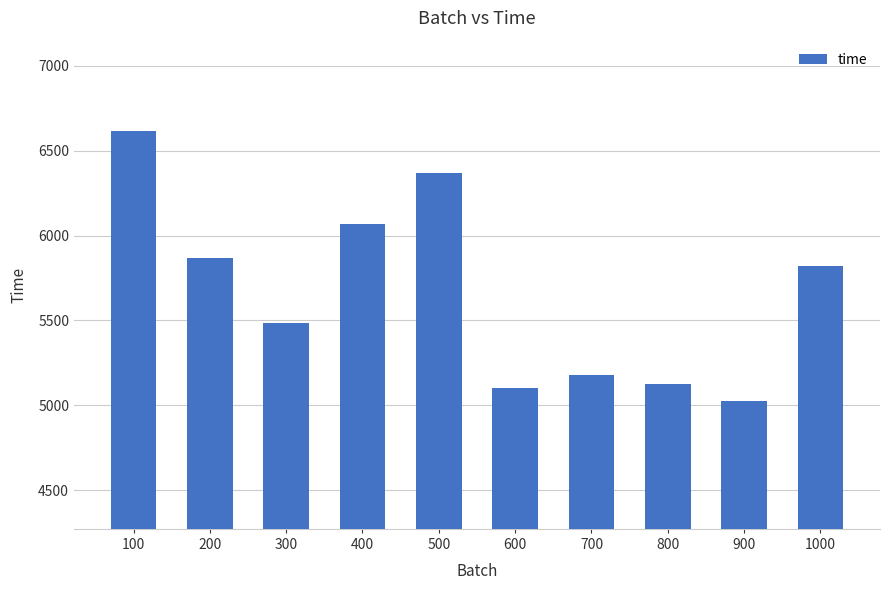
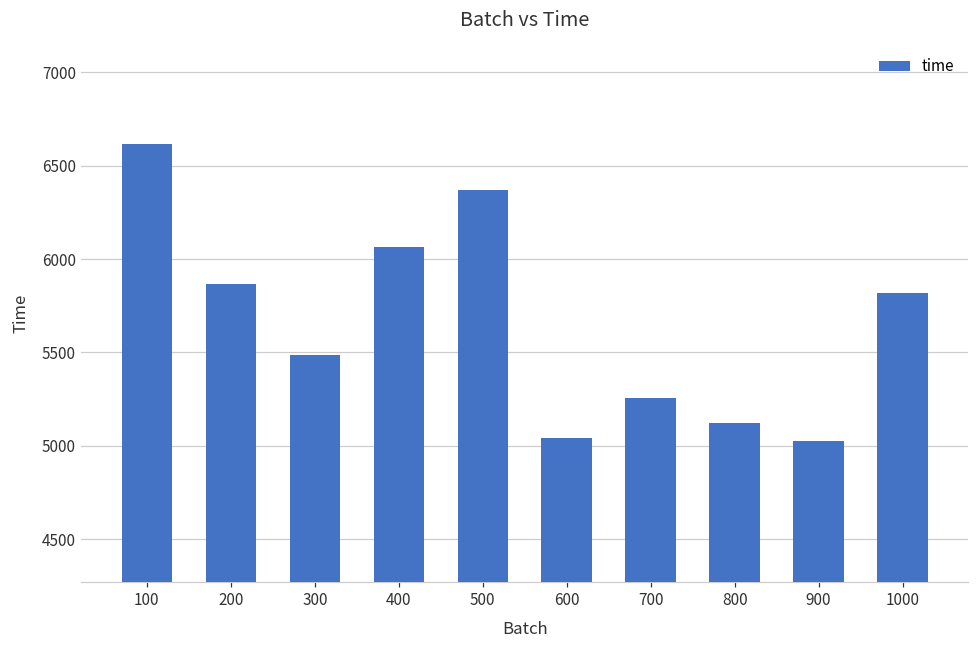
600: 5100 -> 5040
700: 5180 -> 5260
